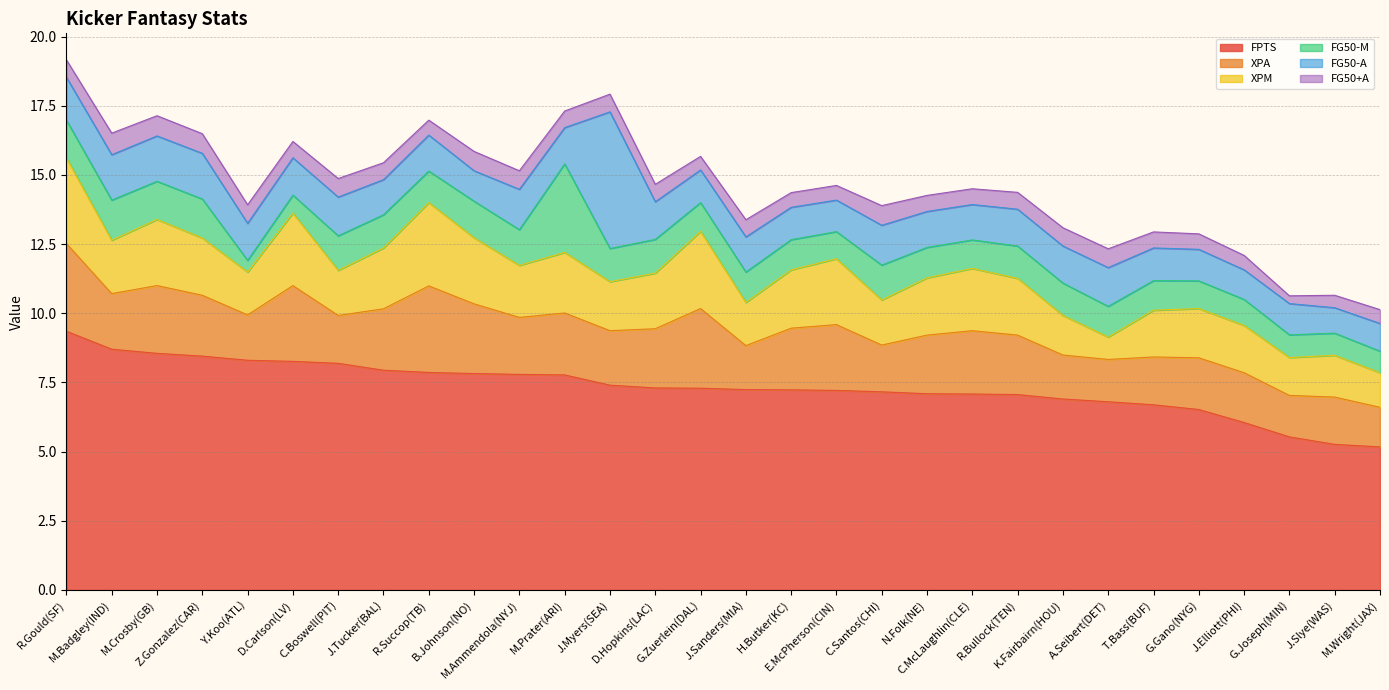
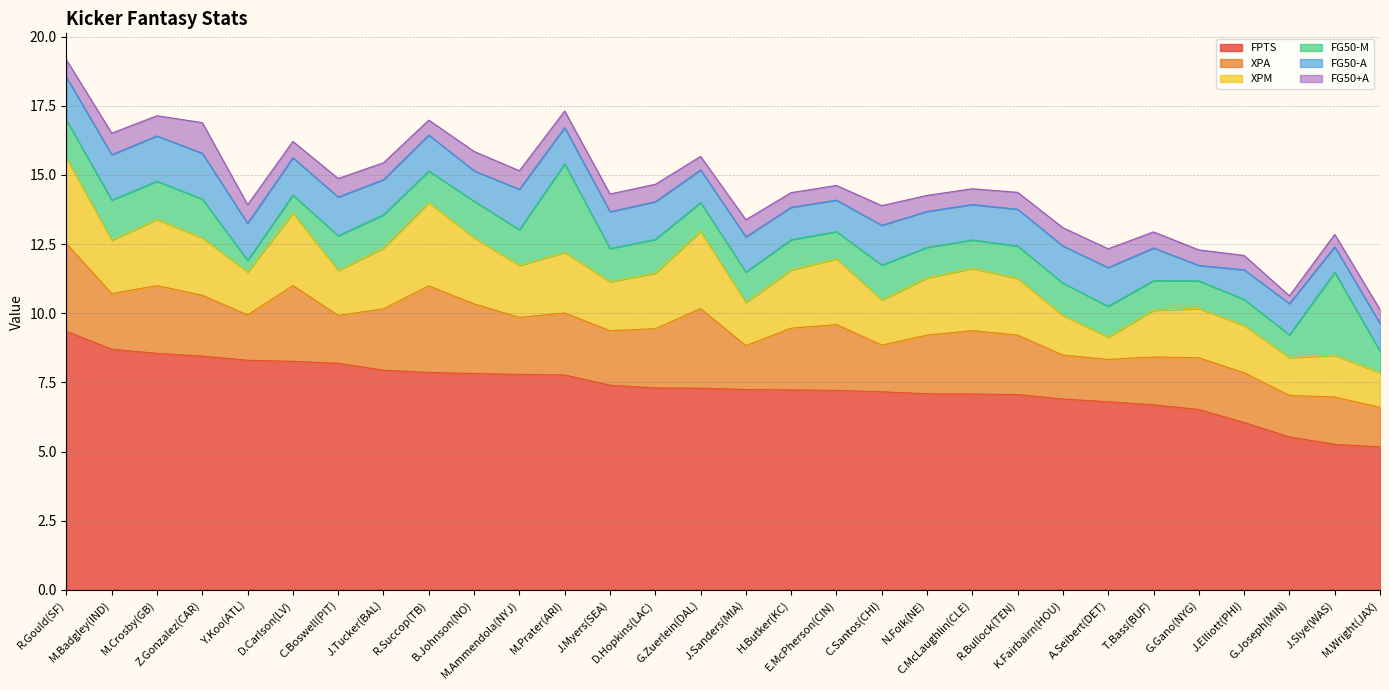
FG50+A, Z.Gonzalez(CAR): 0.7 -> 1.1
FG50-A, J.Myers(SEA): 4.9 -> 1.3
FG50-A, G.Gano(NYG): 1.1 -> 0.6
FG50-M, J.Slye(WAS): 0.8 -> 3.0
